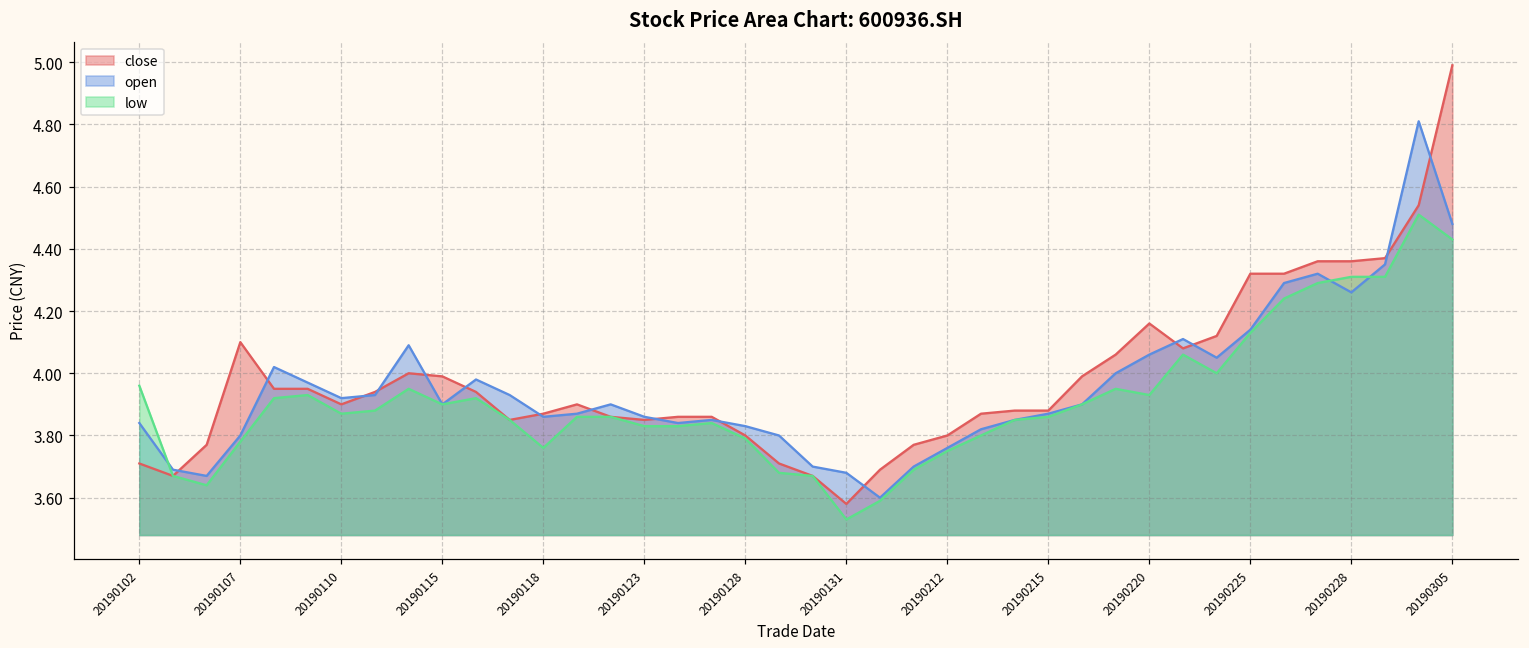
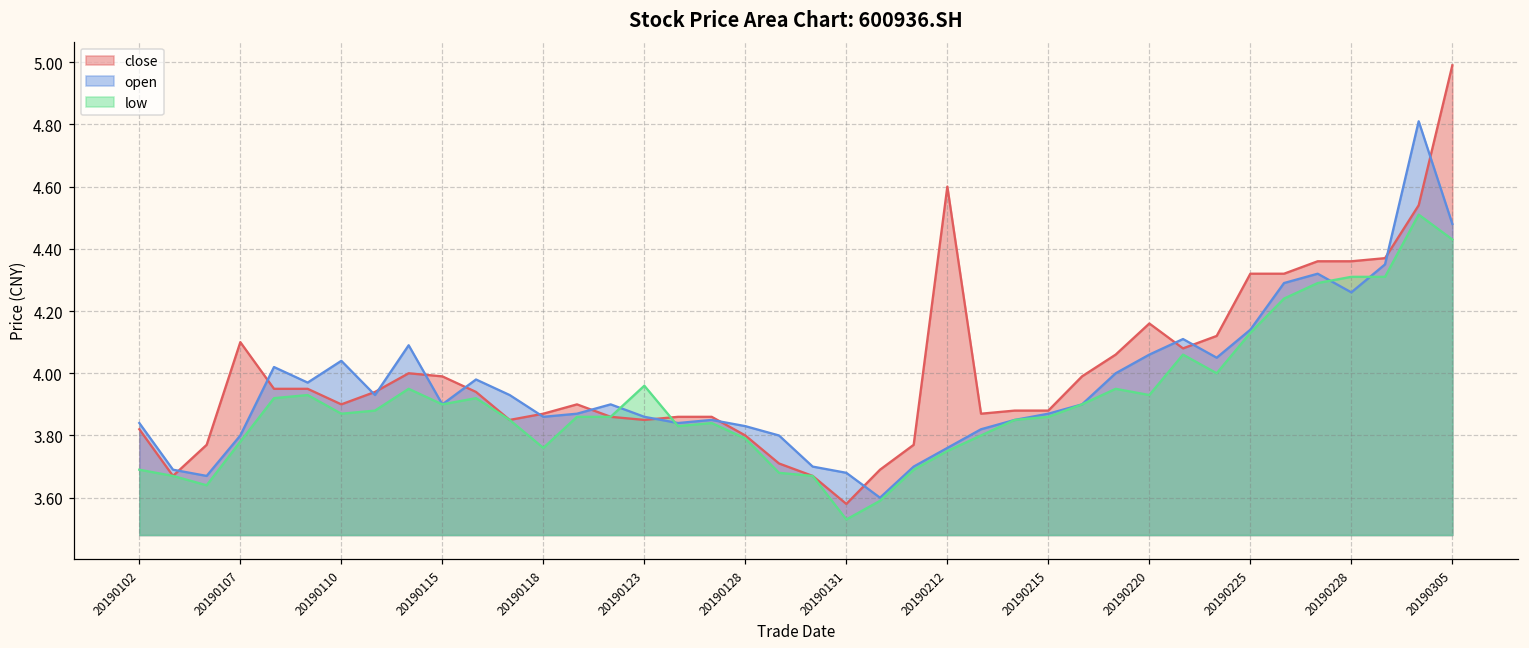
close, 20190102: 3.71 -> 3.82
low, 20190102: 3.96 -> 3.69
open, 20190110: 3.92 -> 4.04
low, 20190123: 3.83 -> 3.96
close, 20190212: 3.8 -> 4.6
